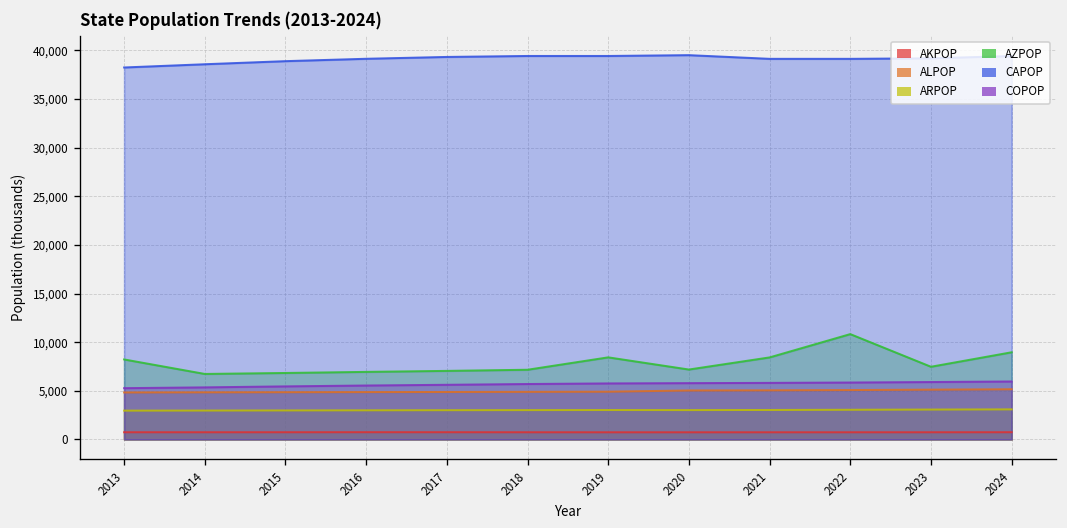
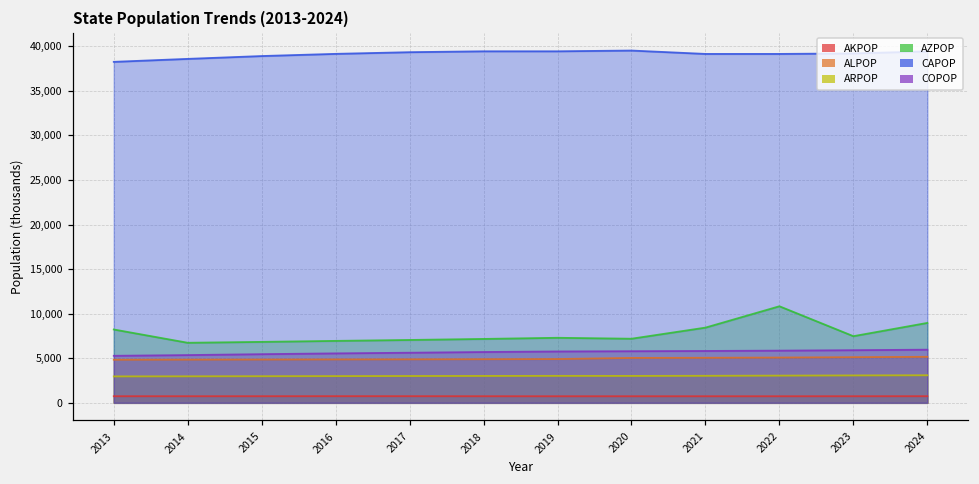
AZPOP, 2019: 8,000 -> 7,000
